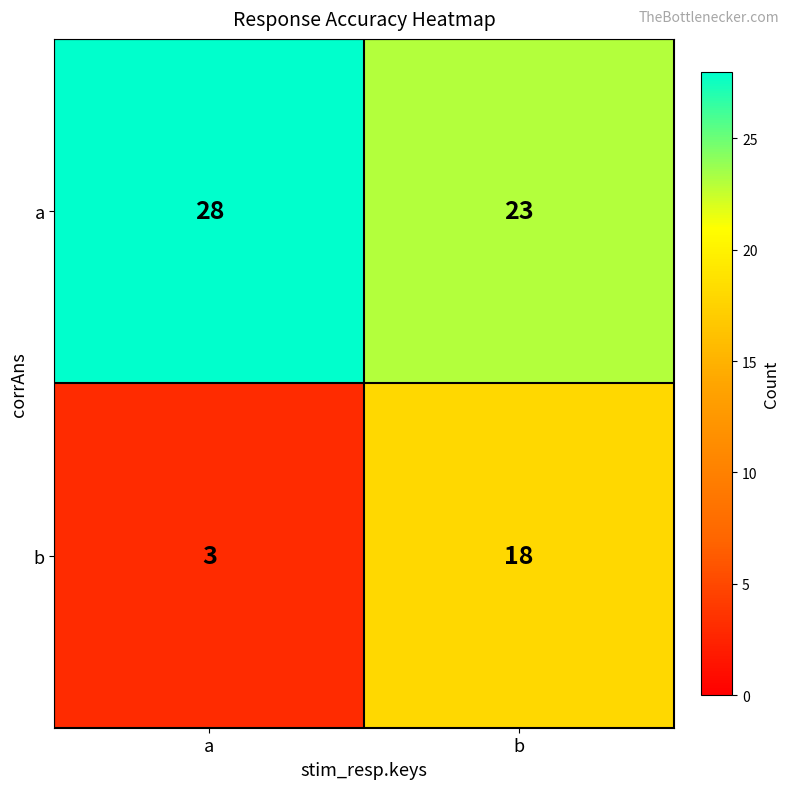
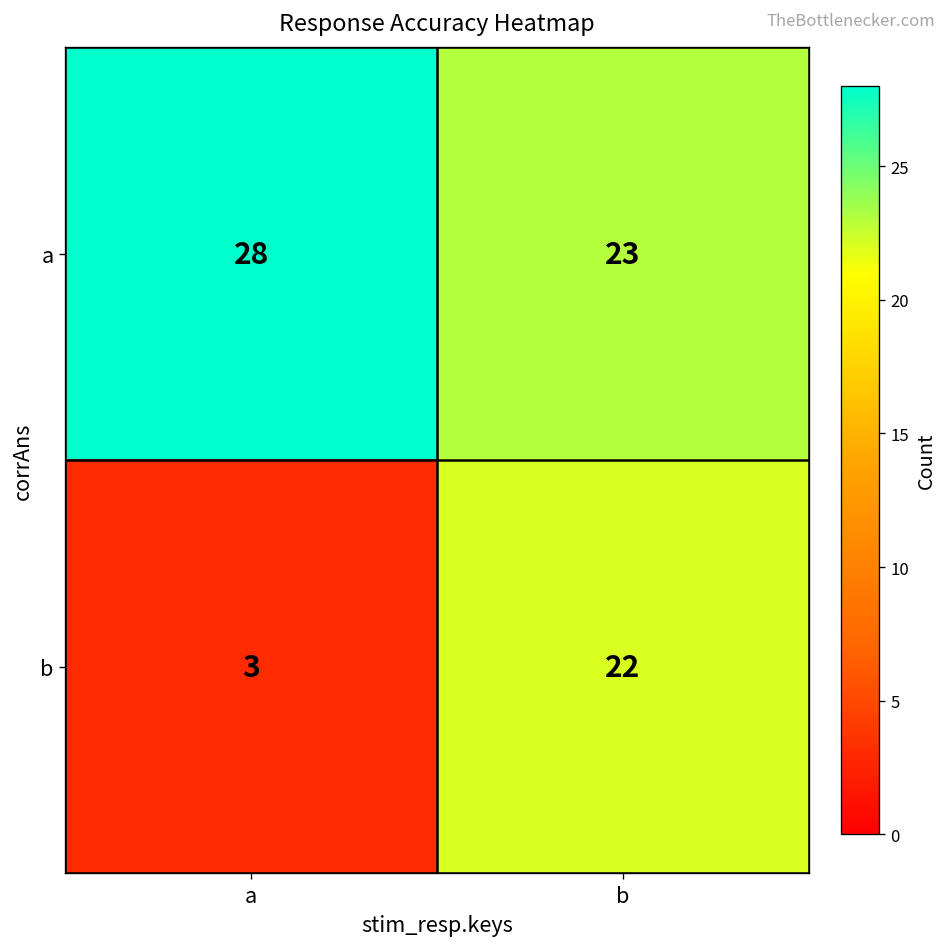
b, b: 18 -> 22
